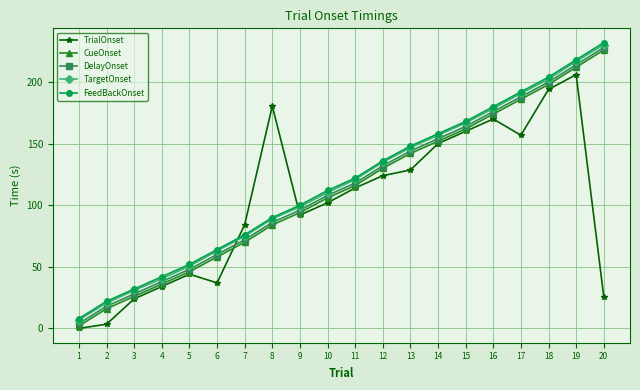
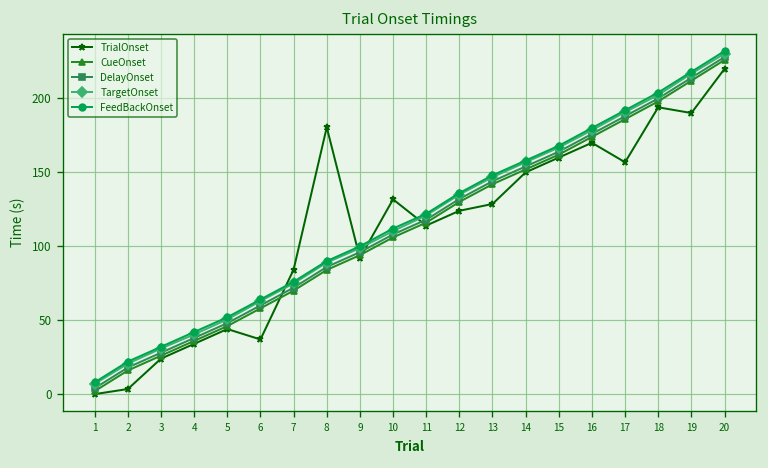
TrialOnset, 10: 102 -> 132
TrialOnset, 19: 206 -> 190
TrialOnset, 20: 26 -> 220
